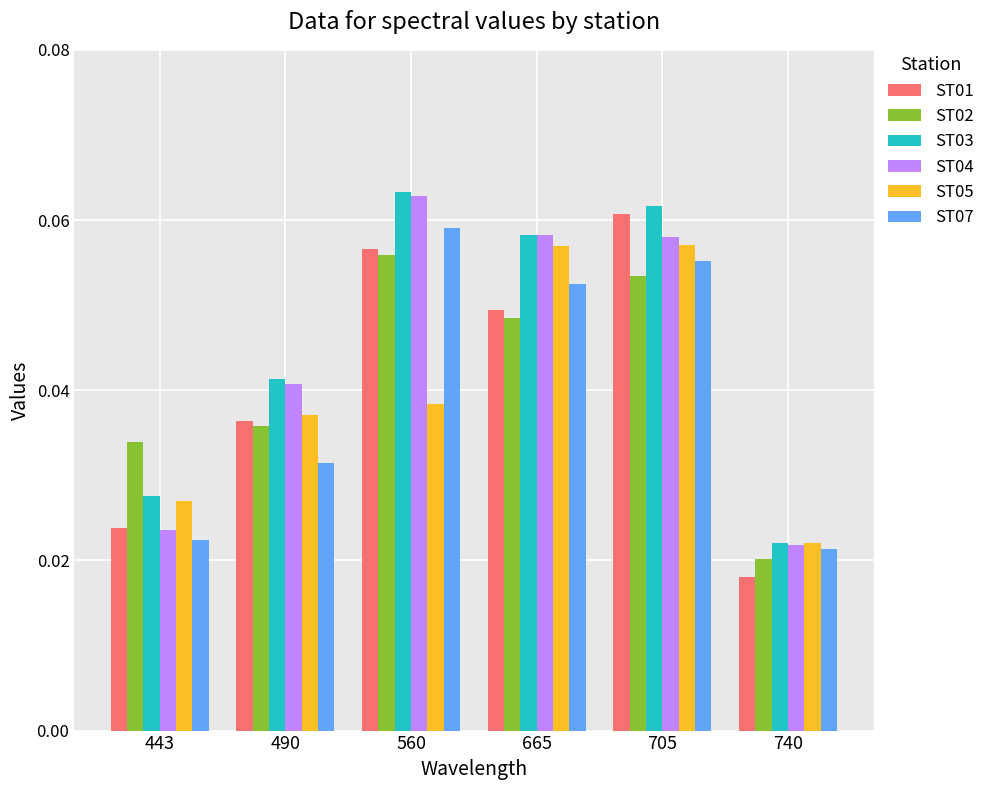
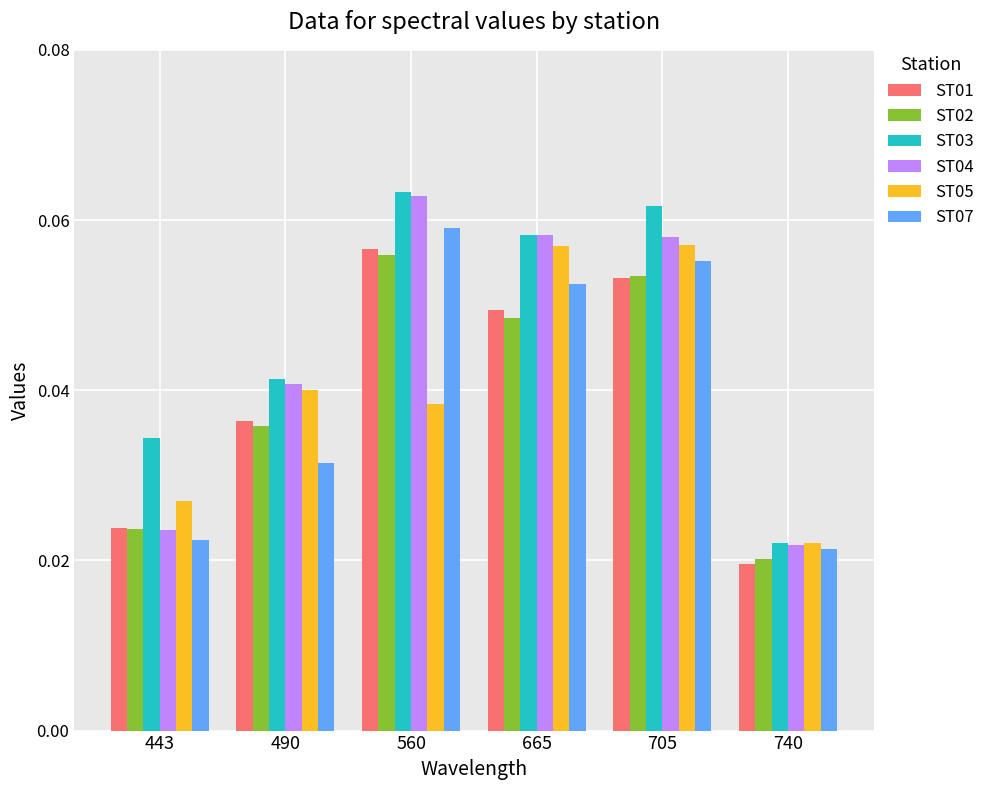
ST02, 443: 0.034 -> 0.024
ST03, 443: 0.028 -> 0.034
ST05, 490: 0.037 -> 0.040
ST01, 705: 0.061 -> 0.053
ST01, 740: 0.018 -> 0.020
